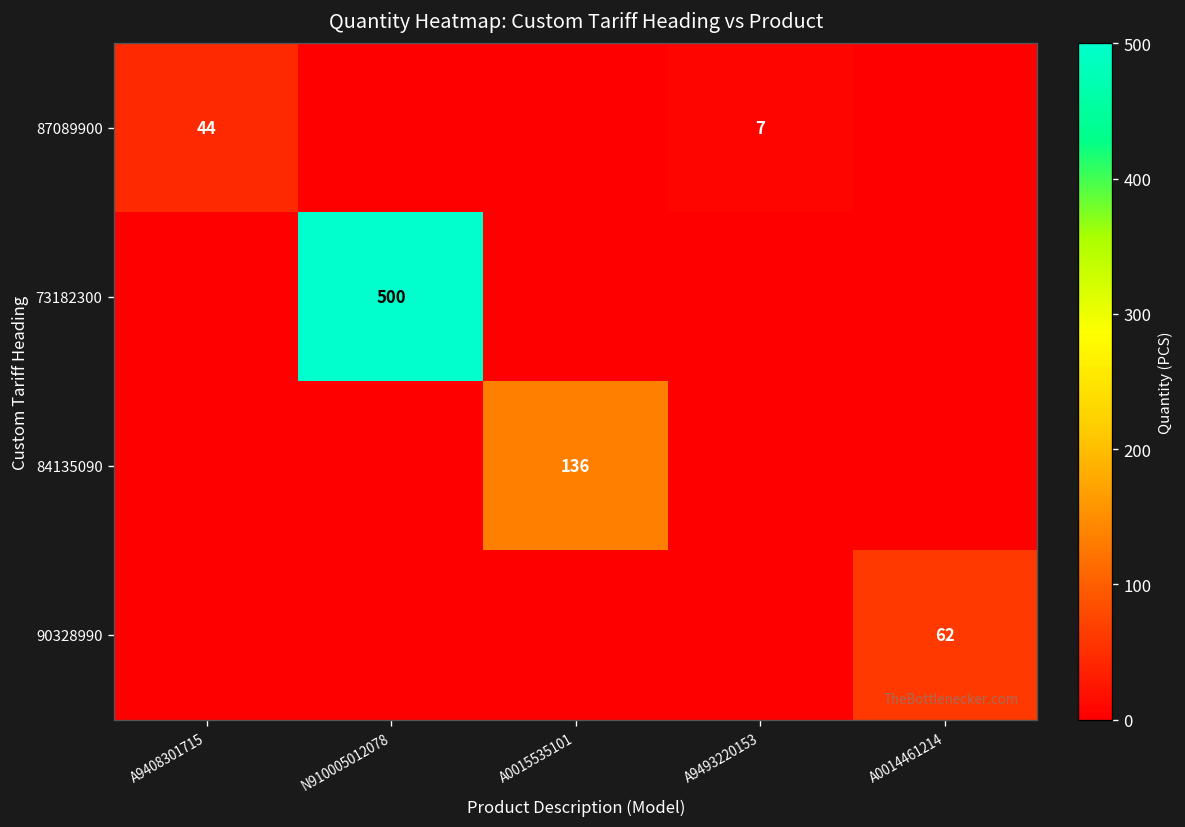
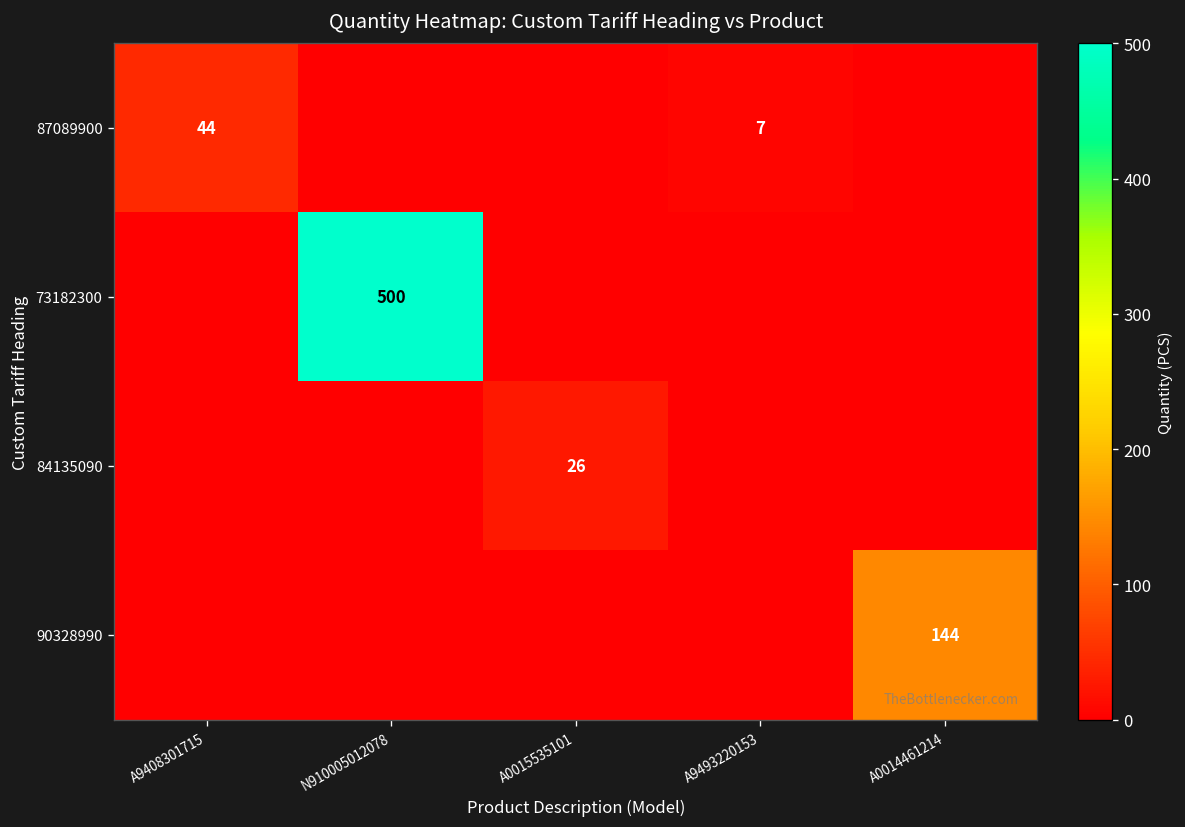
84135090, A0015535101: 136 -> 26
90328990, A0014461214: 62 -> 144
